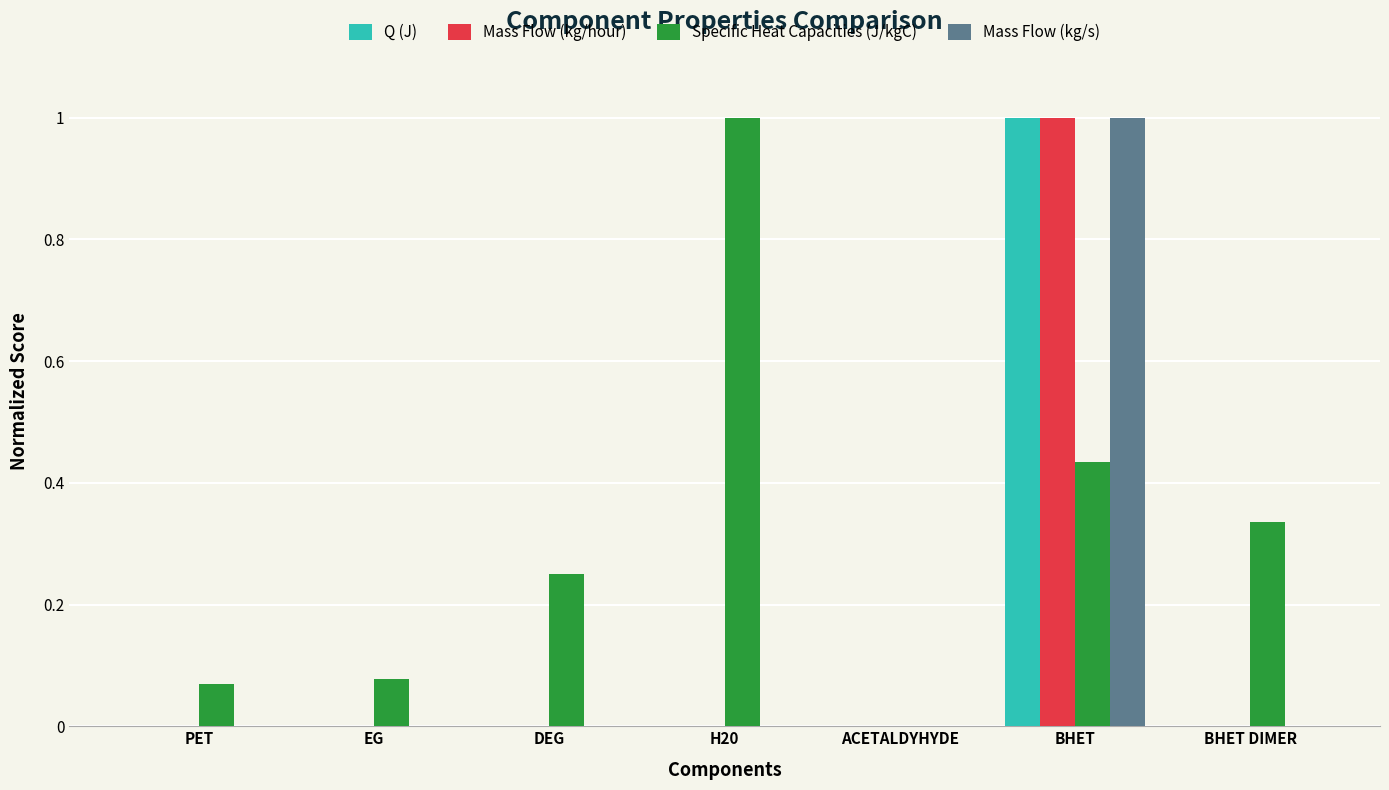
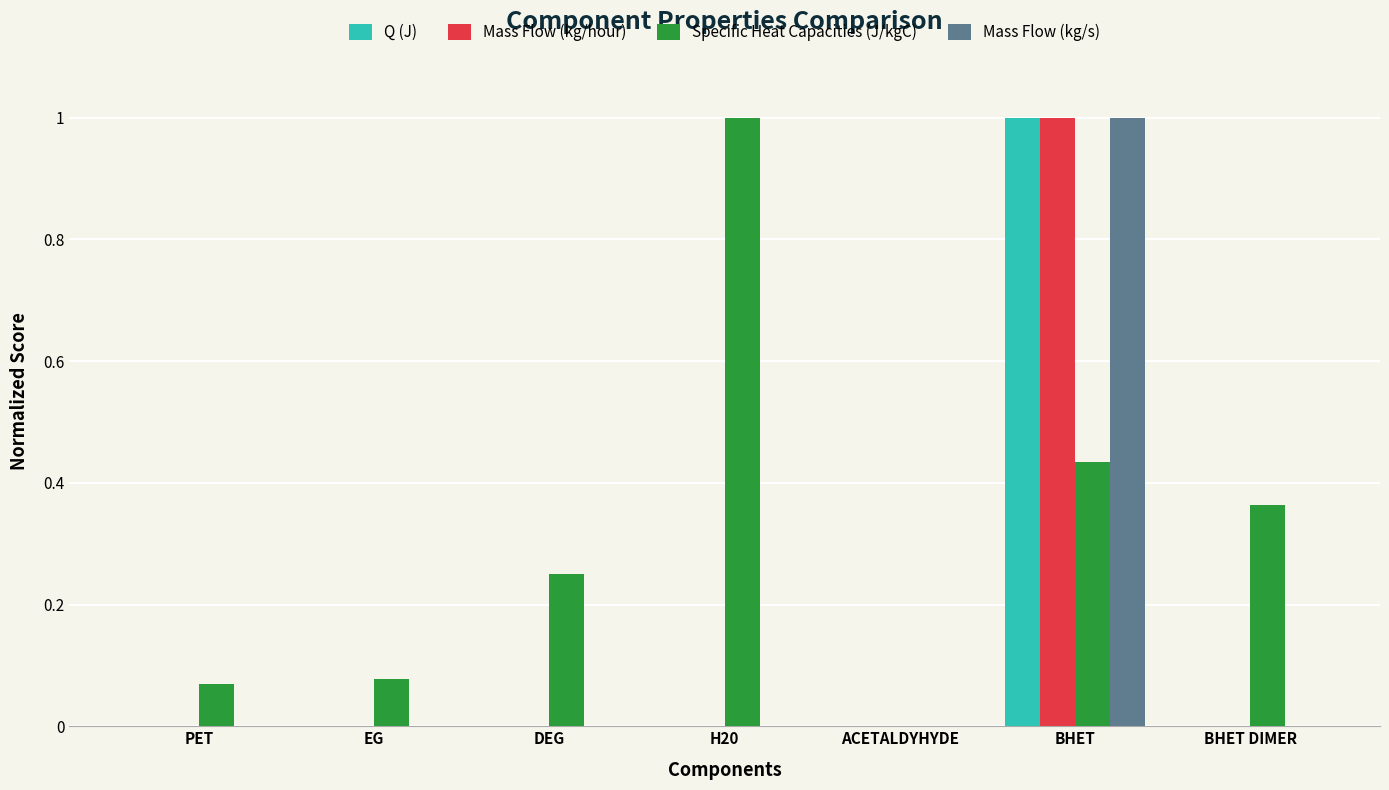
Specific Heat Capacities (J/kgC), BHET DIMER: 0.34 -> 0.36
